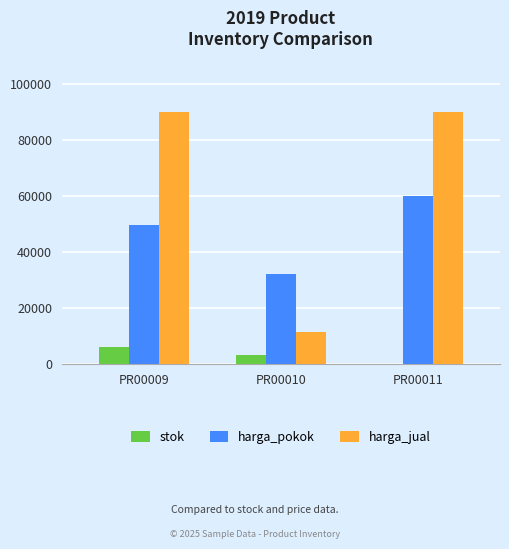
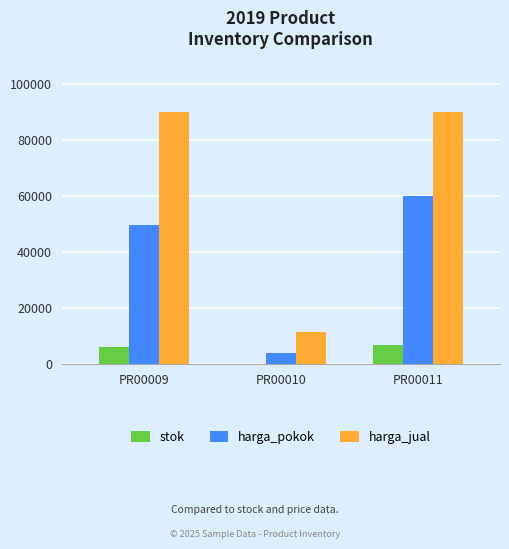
stok, PR00010: 3000 -> 0
harga_pokok, PR00010: 32000 -> 4000
stok, PR00011: 0 -> 7000
